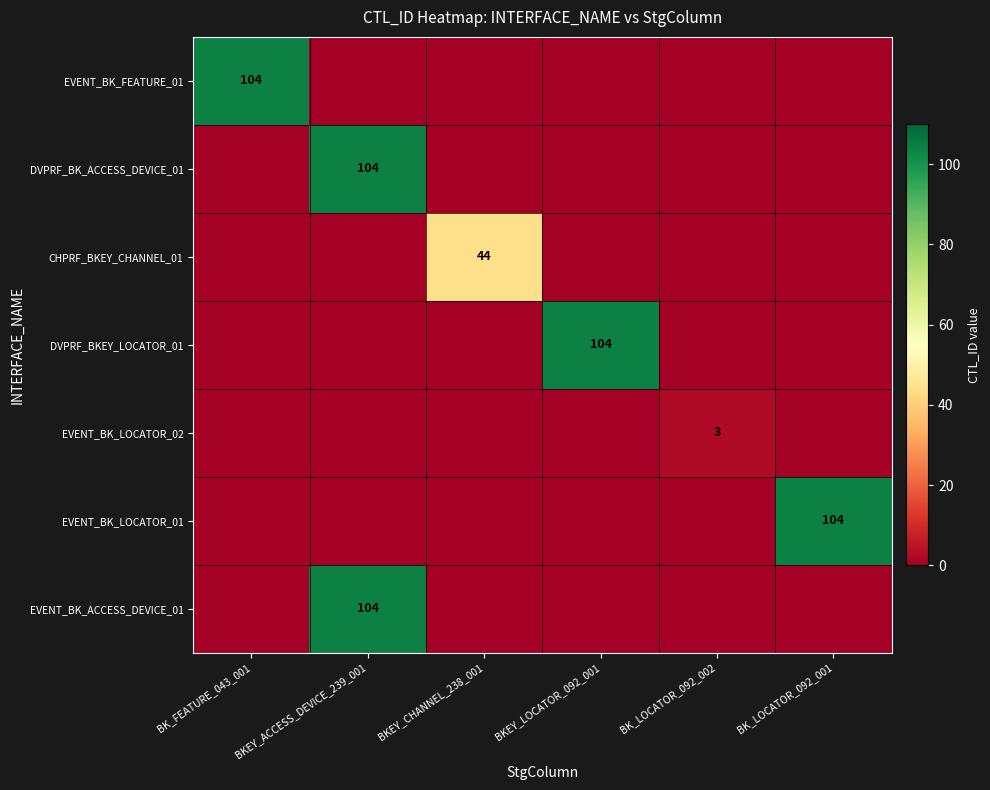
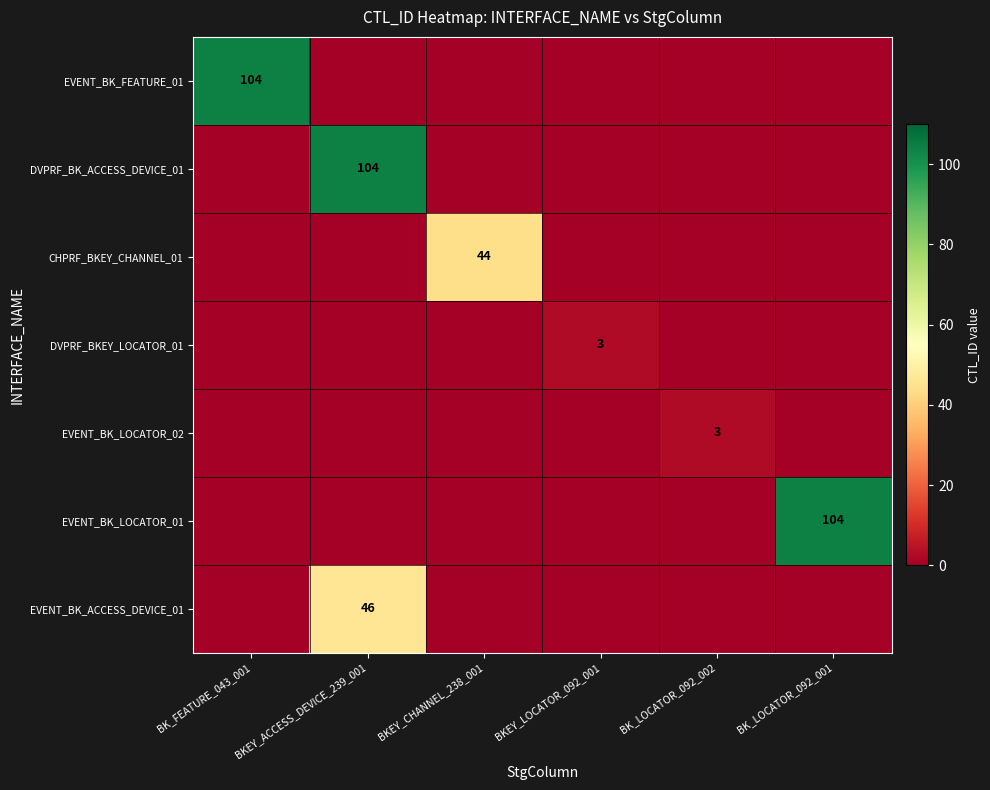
DVPRF_BKEY_LOCATOR_01, BKEY_LOCATOR_092_001: 104 -> 3
EVENT_BK_ACCESS_DEVICE_01, BKEY_ACCESS_DEVICE_239_001: 104 -> 46
